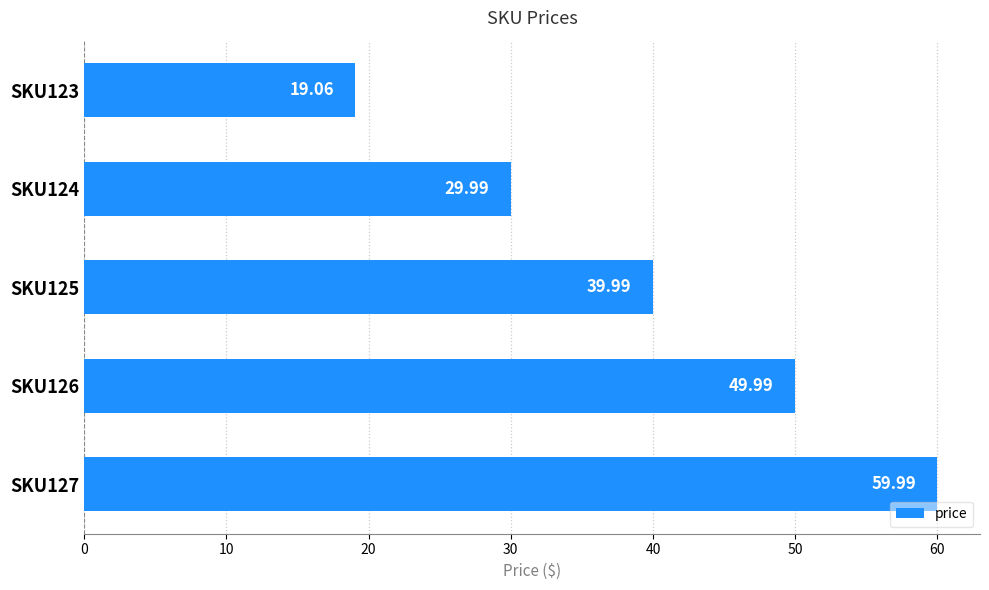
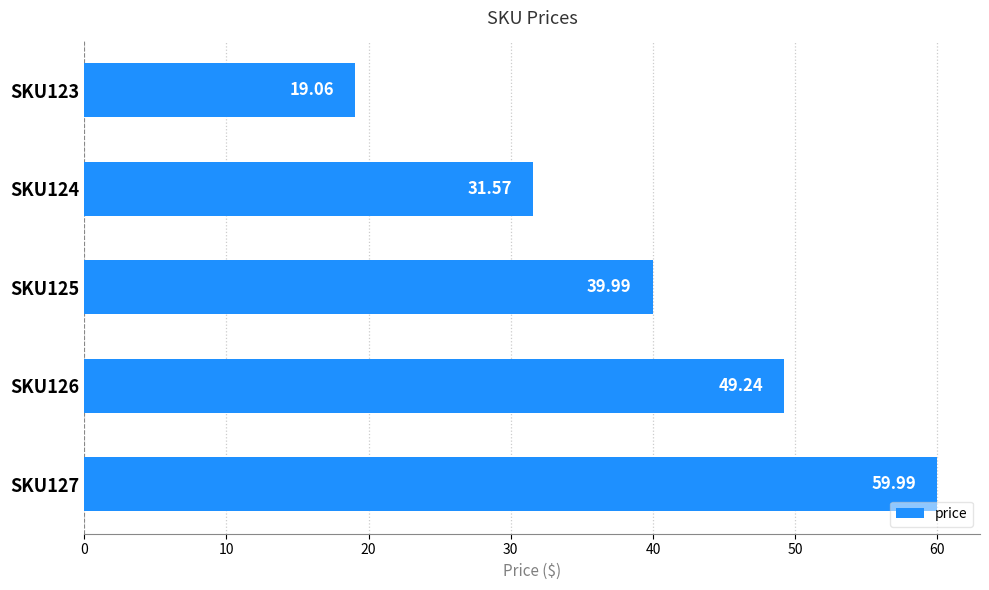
SKU124: 29.99 -> 31.57
SKU126: 49.99 -> 49.24
